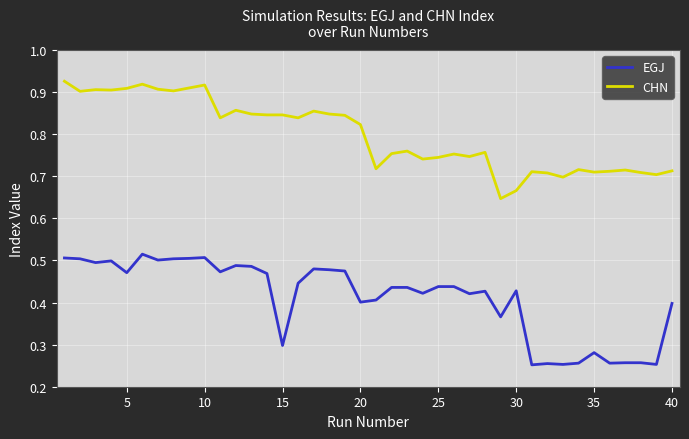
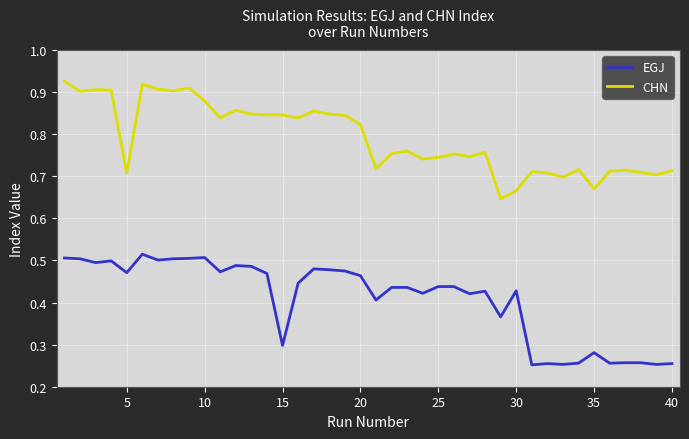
CHN, 5: 0.91 -> 0.71
CHN, 10: 0.92 -> 0.88
EGJ, 20: 0.40 -> 0.46
CHN, 35: 0.71 -> 0.67
EGJ, 40: 0.40 -> 0.26
